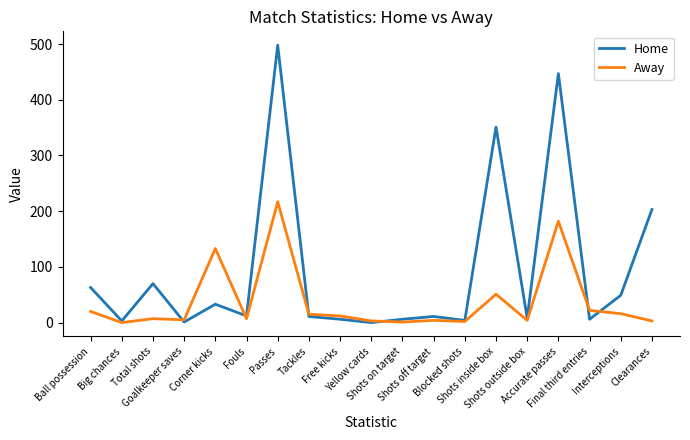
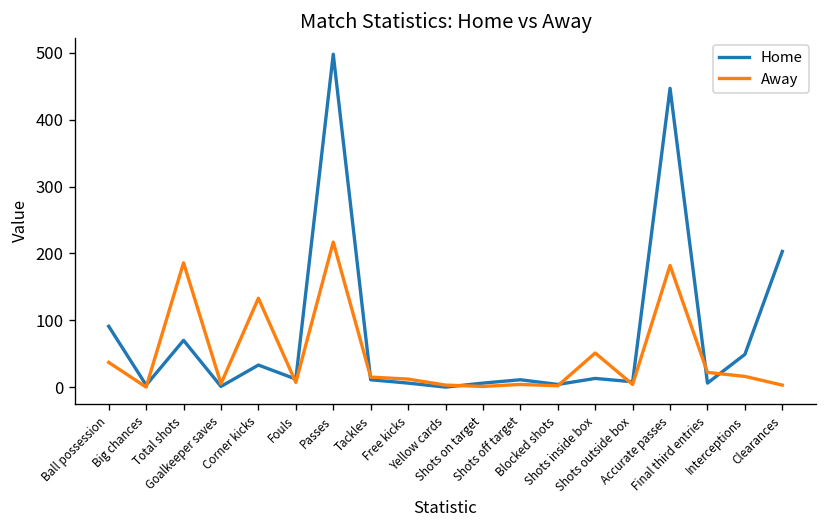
Home, Ball possession: 60 -> 90
Away, Ball possession: 20 -> 40
Away, Total shots: 10 -> 190
Home, Shots inside box: 350 -> 10
